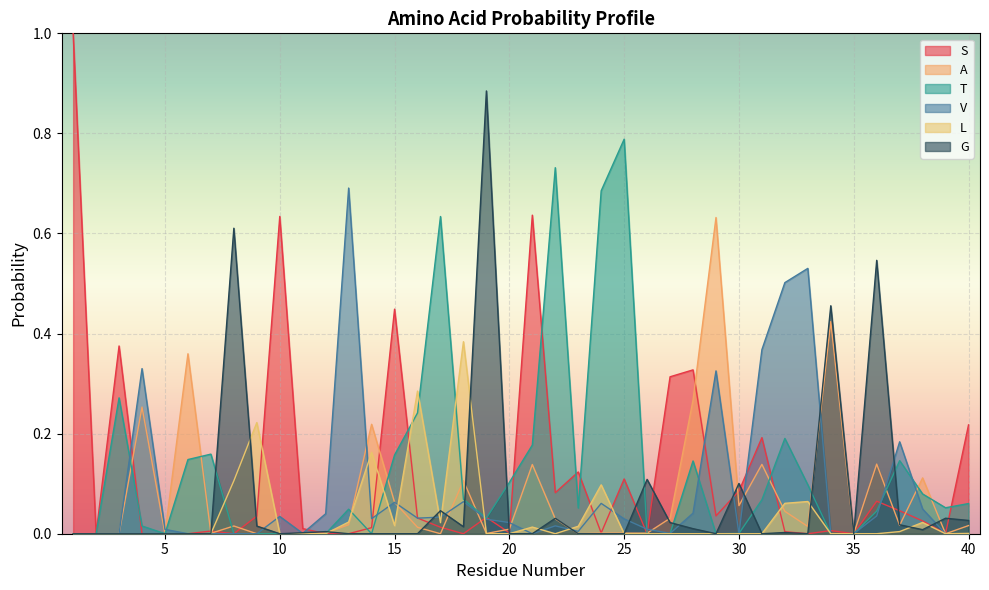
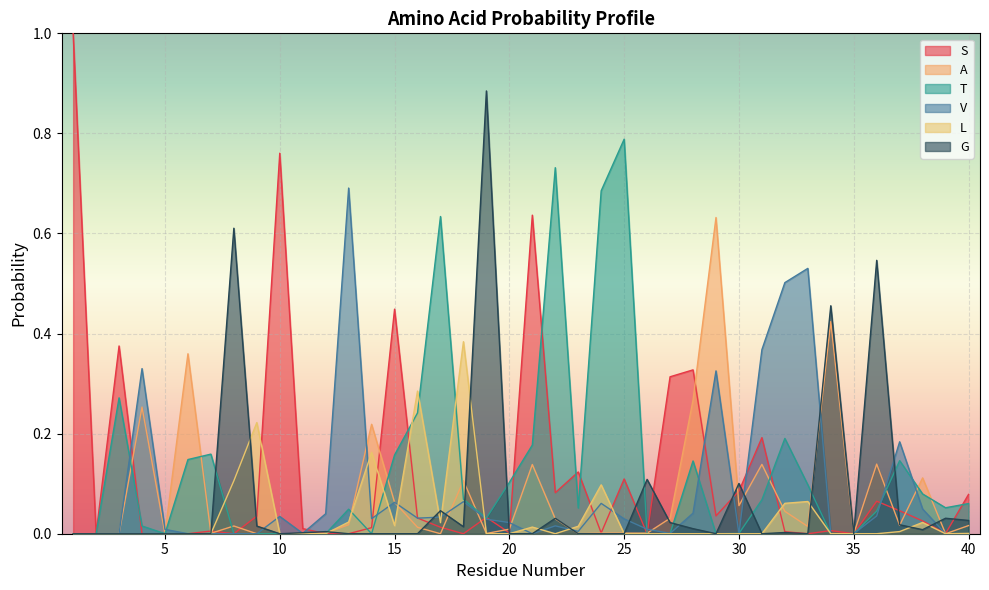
S, 10: 0.63 -> 0.76
S, 40: 0.22 -> 0.08
